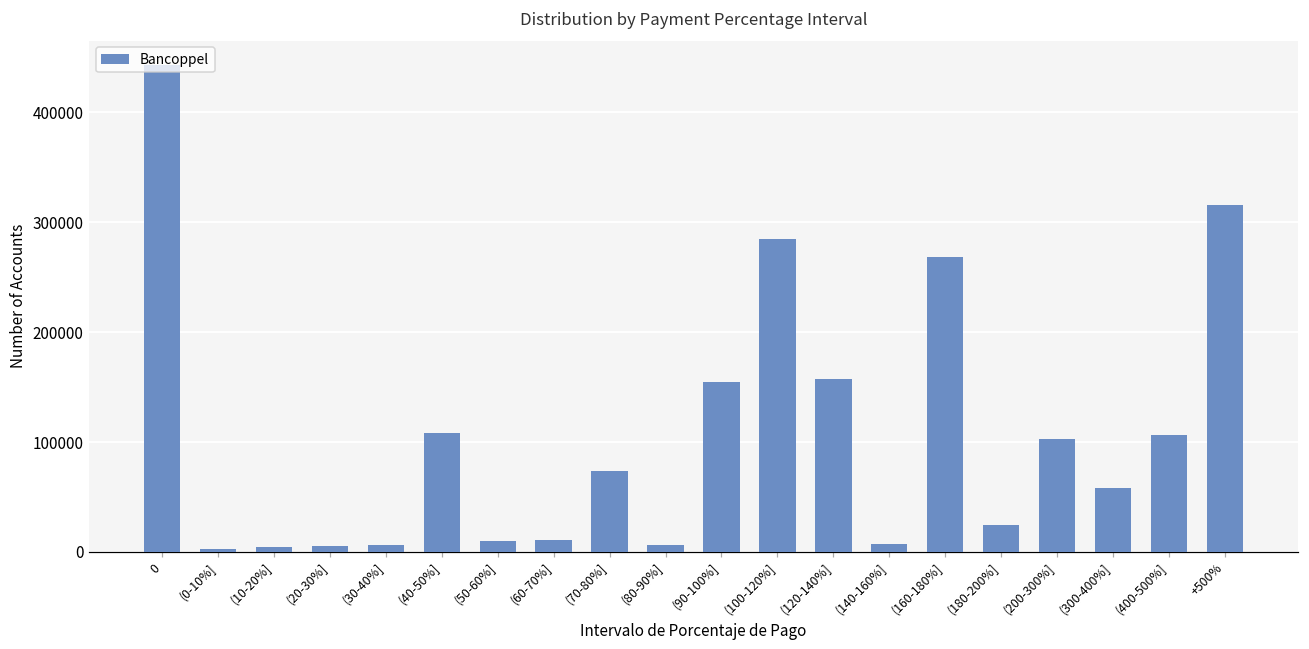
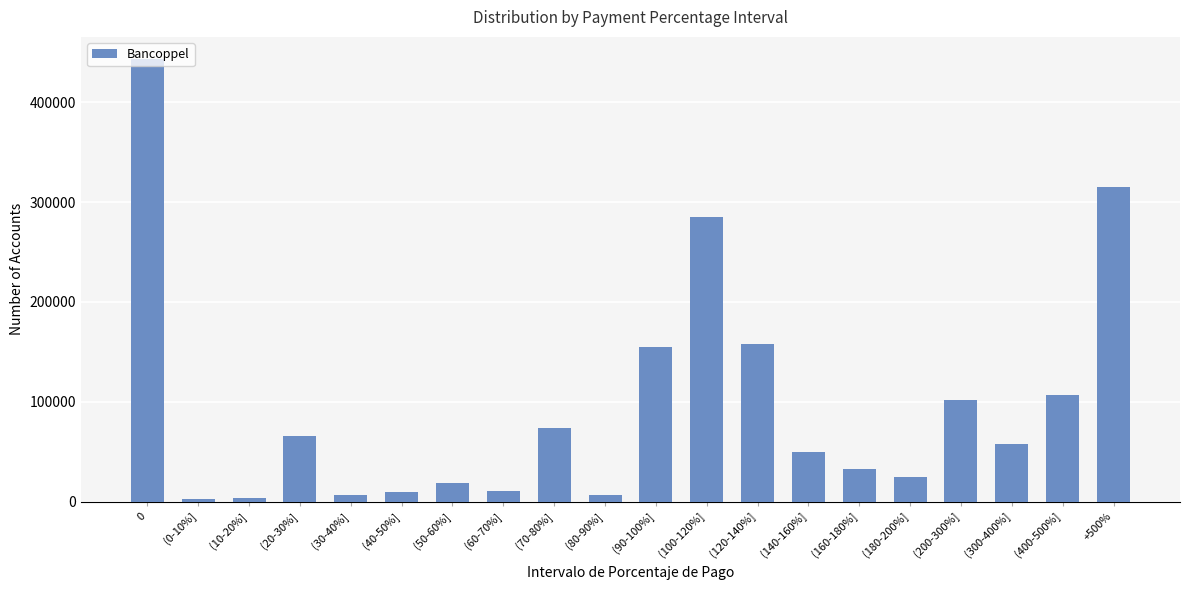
(20-30%]: 10000 -> 70000
(40-50%]: 110000 -> 10000
(50-60%]: 10000 -> 20000
(140-160%]: 10000 -> 50000
(160-180%]: 270000 -> 30000
